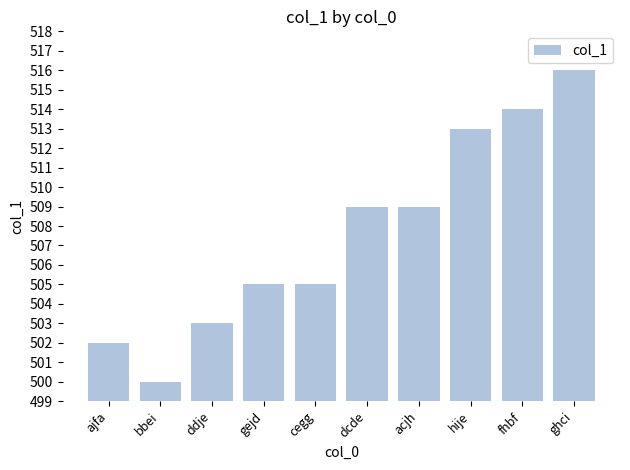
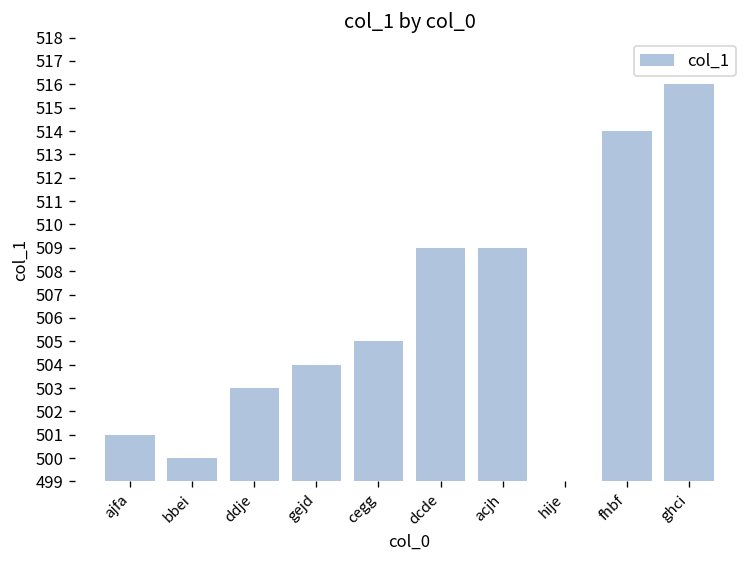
ajfa: 502 -> 501
gejd: 505 -> 504
hije: 513 -> 499
